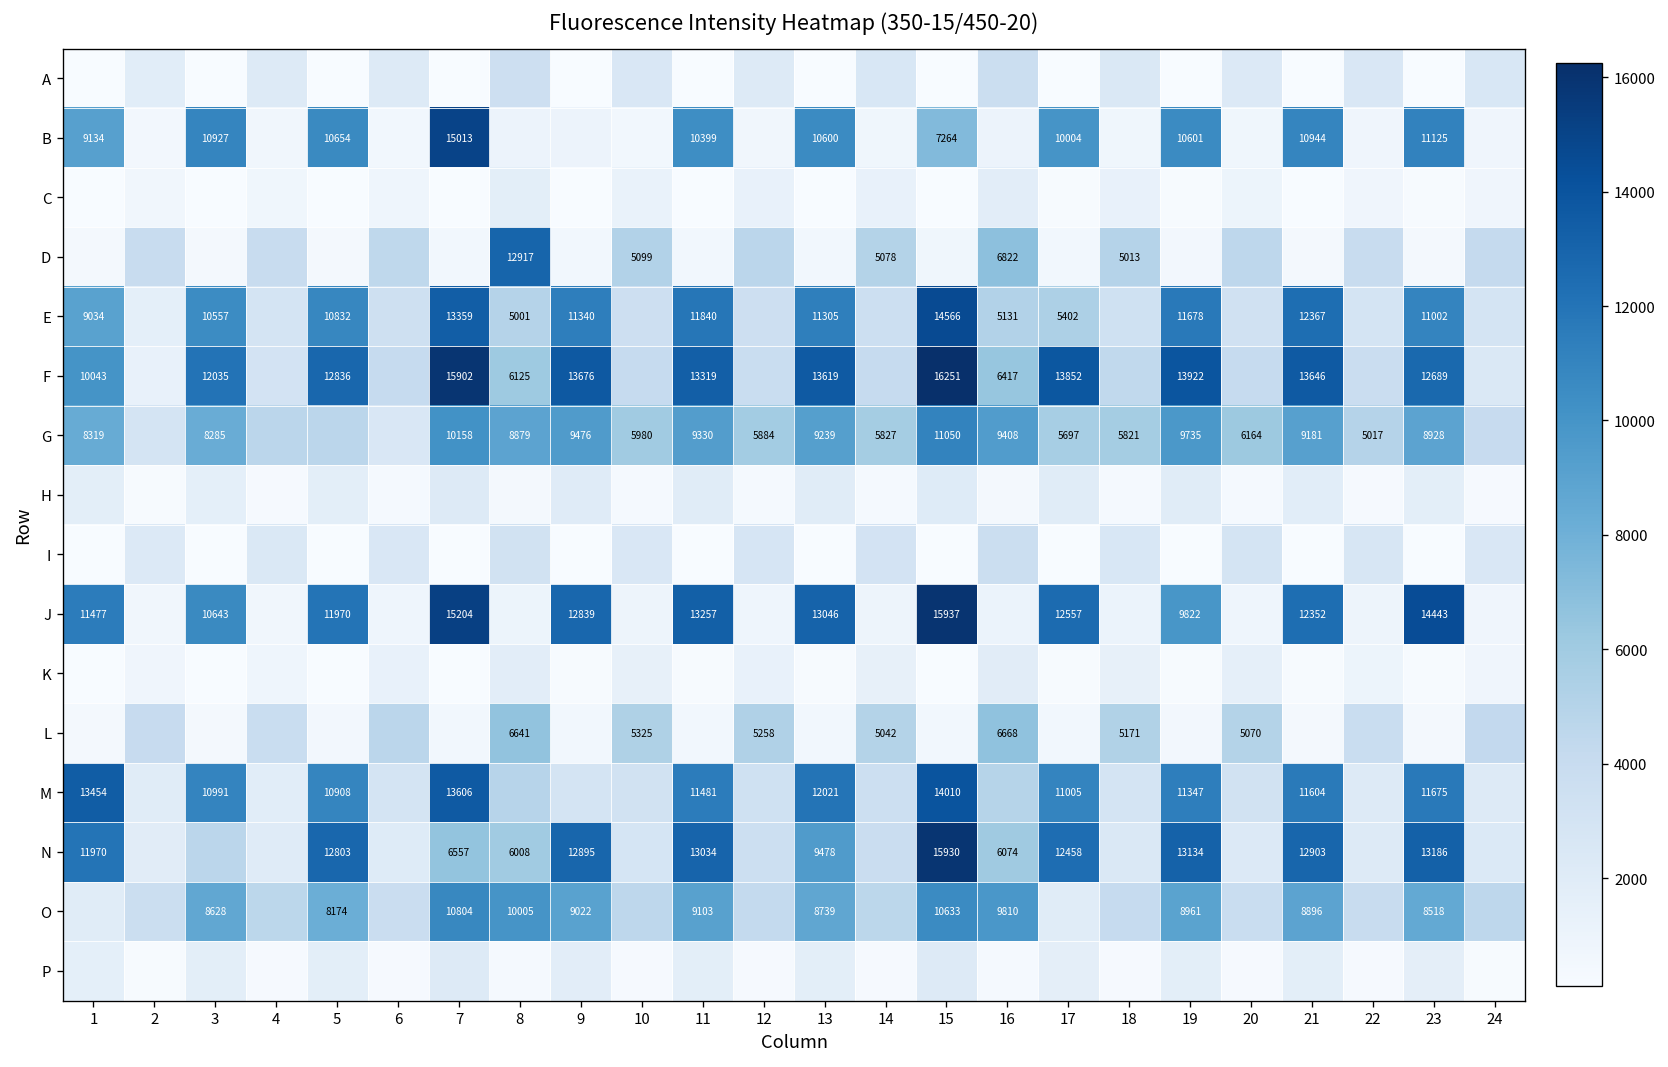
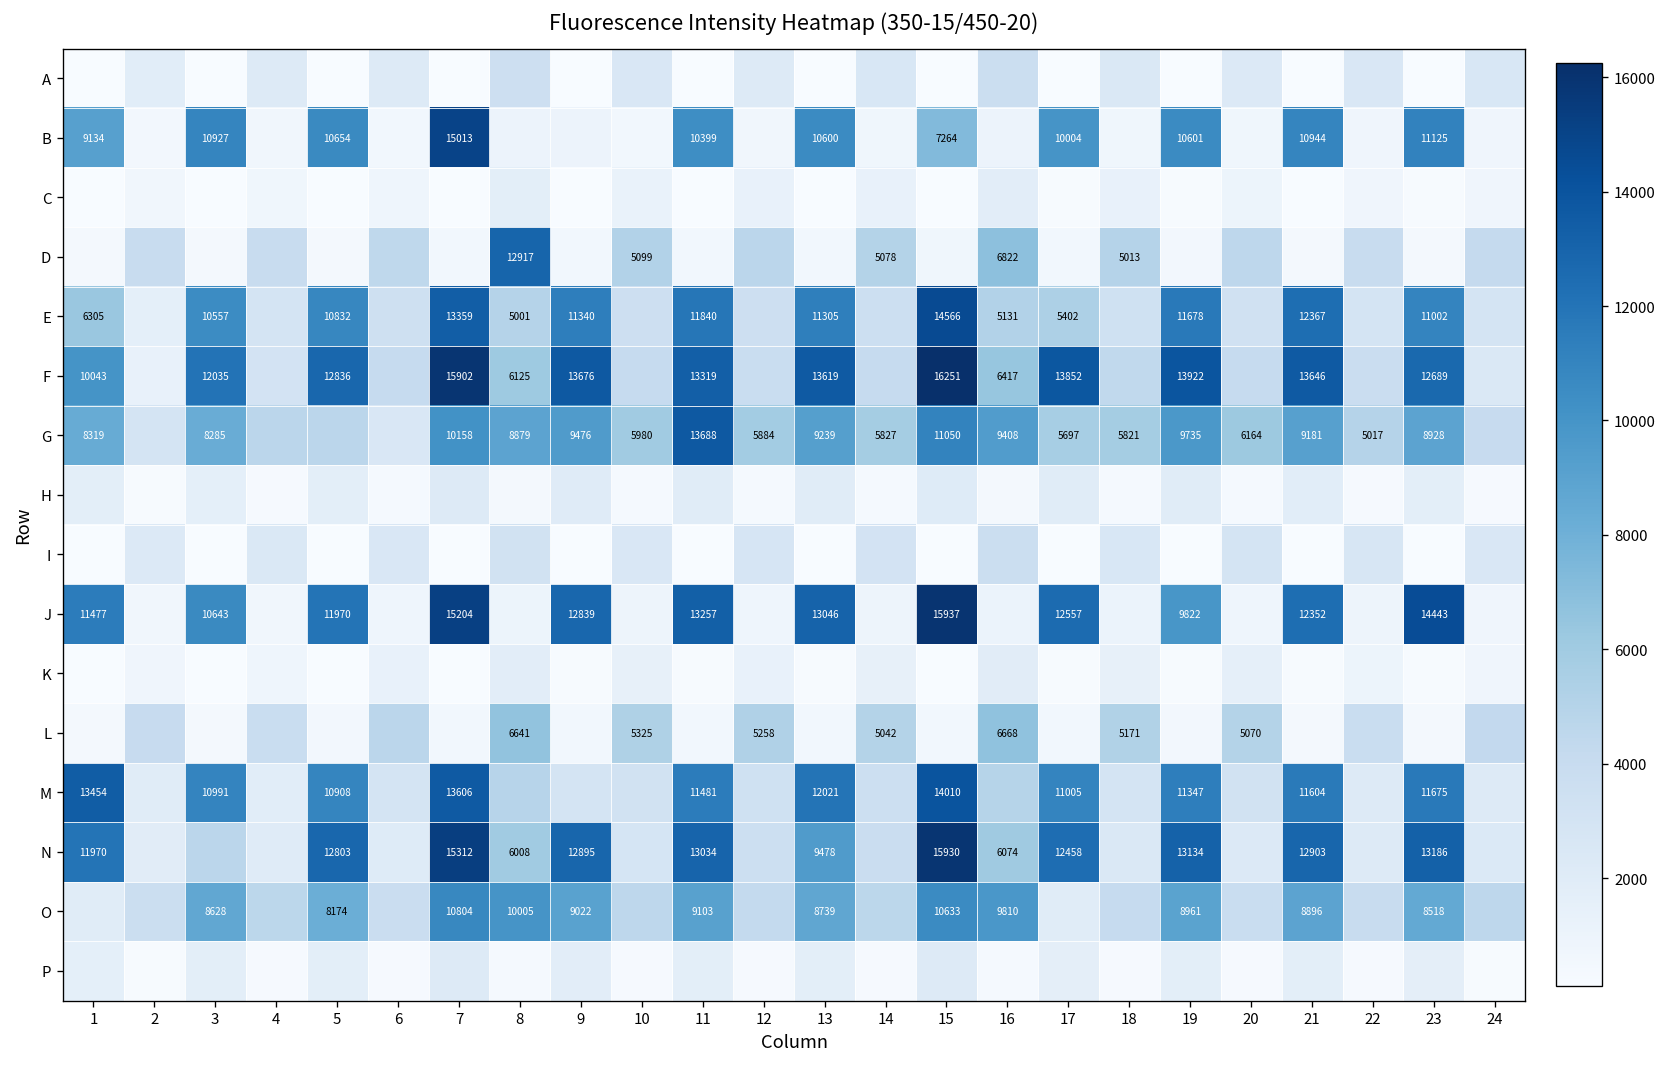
E, 1: 9034 -> 6305
G, 11: 9330 -> 13688
N, 7: 6557 -> 15312
